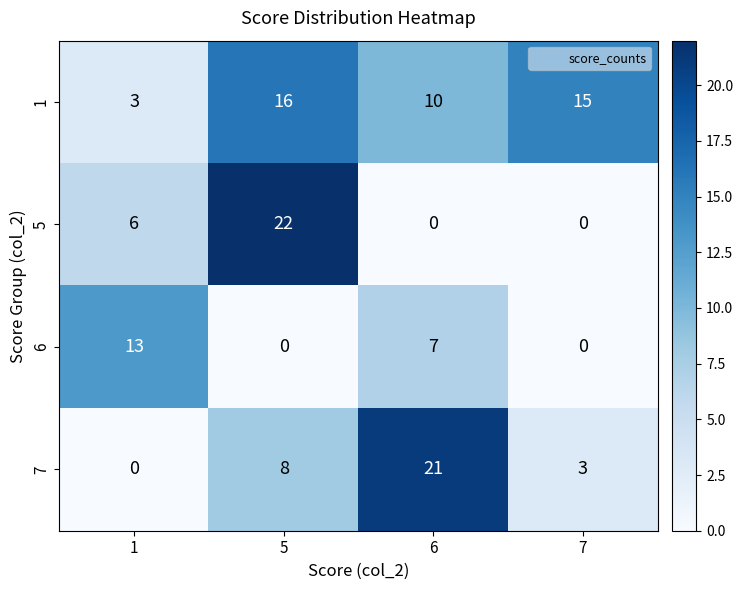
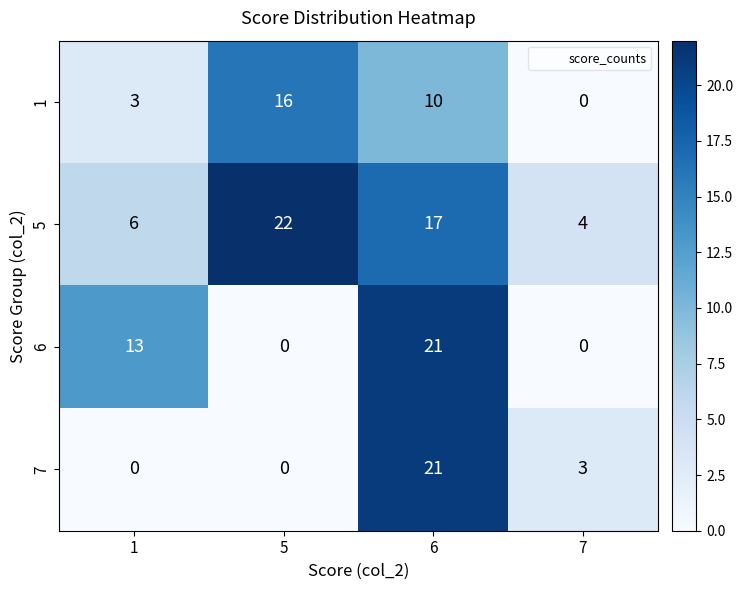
1, 7: 15 -> 0
5, 6: 0 -> 17
5, 7: 0 -> 4
6, 6: 7 -> 21
7, 5: 8 -> 0
